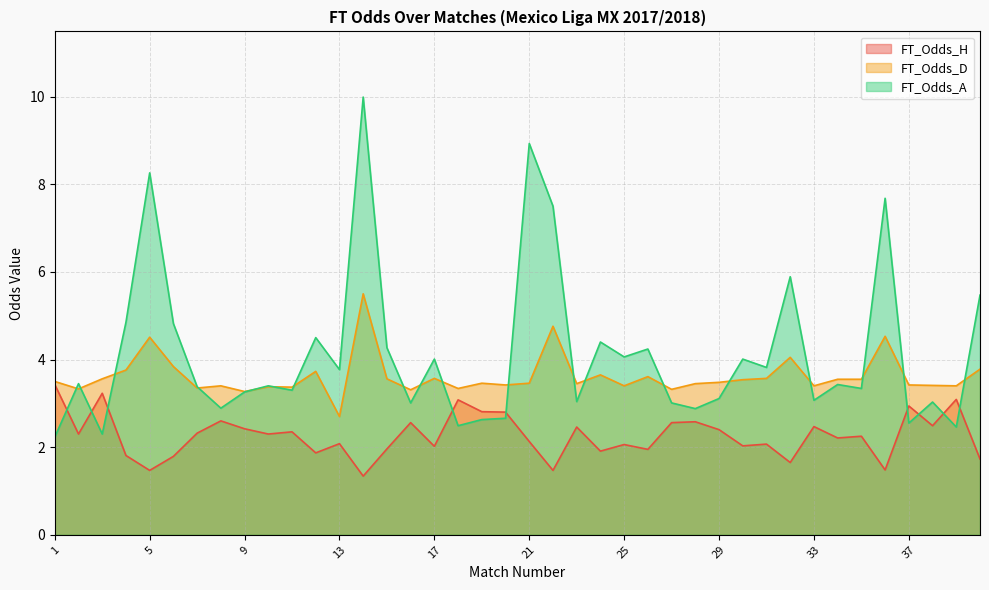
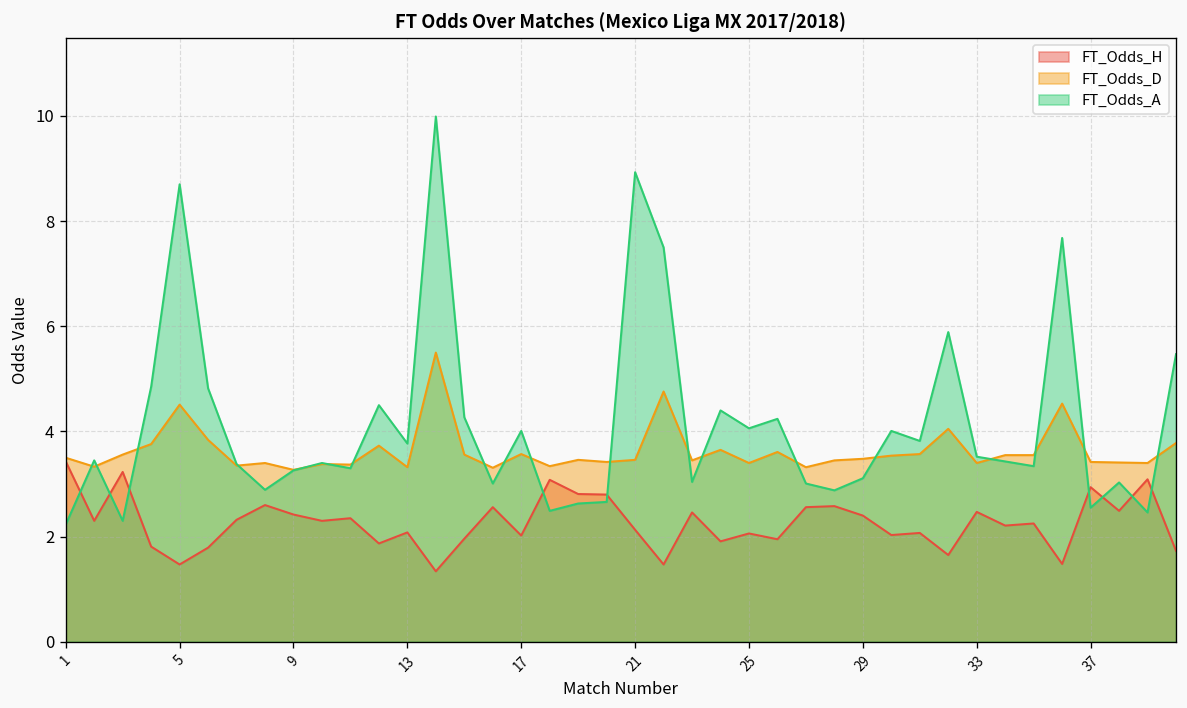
FT_Odds_A, 5: 8.3 -> 8.7
FT_Odds_D, 13: 2.7 -> 3.3
FT_Odds_A, 33: 3.1 -> 3.5
